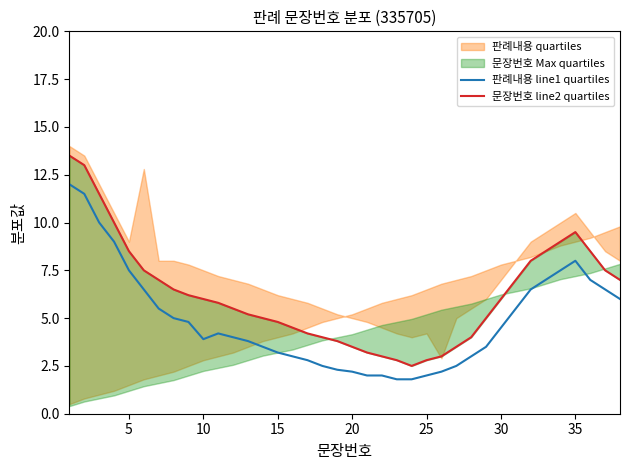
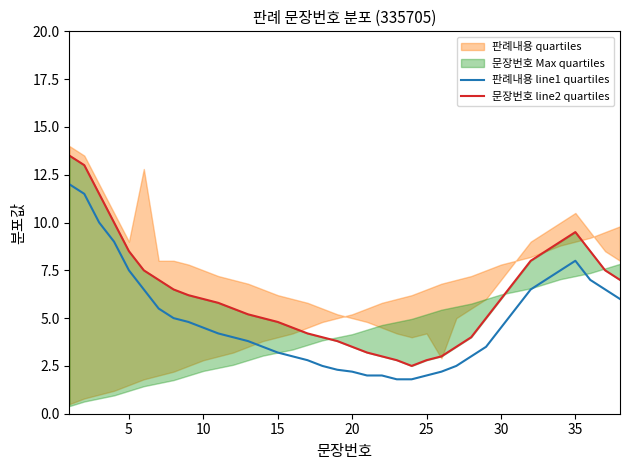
판례내용 line1 quartiles, 10: 3.9 -> 4.5
